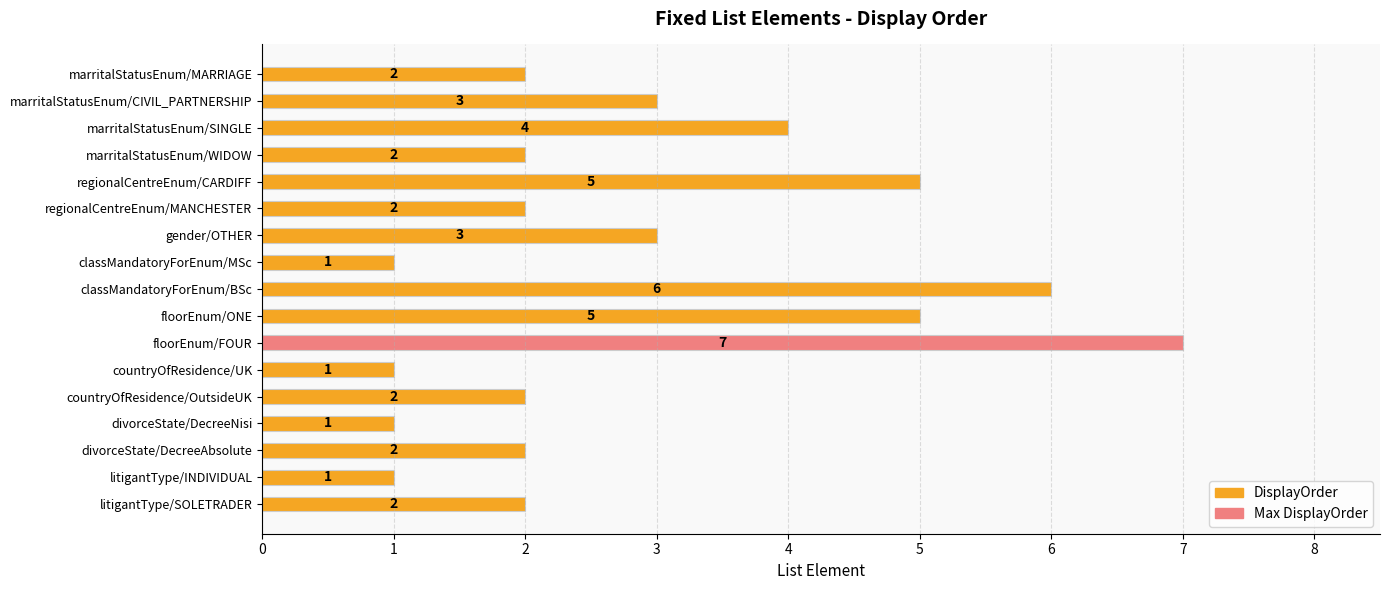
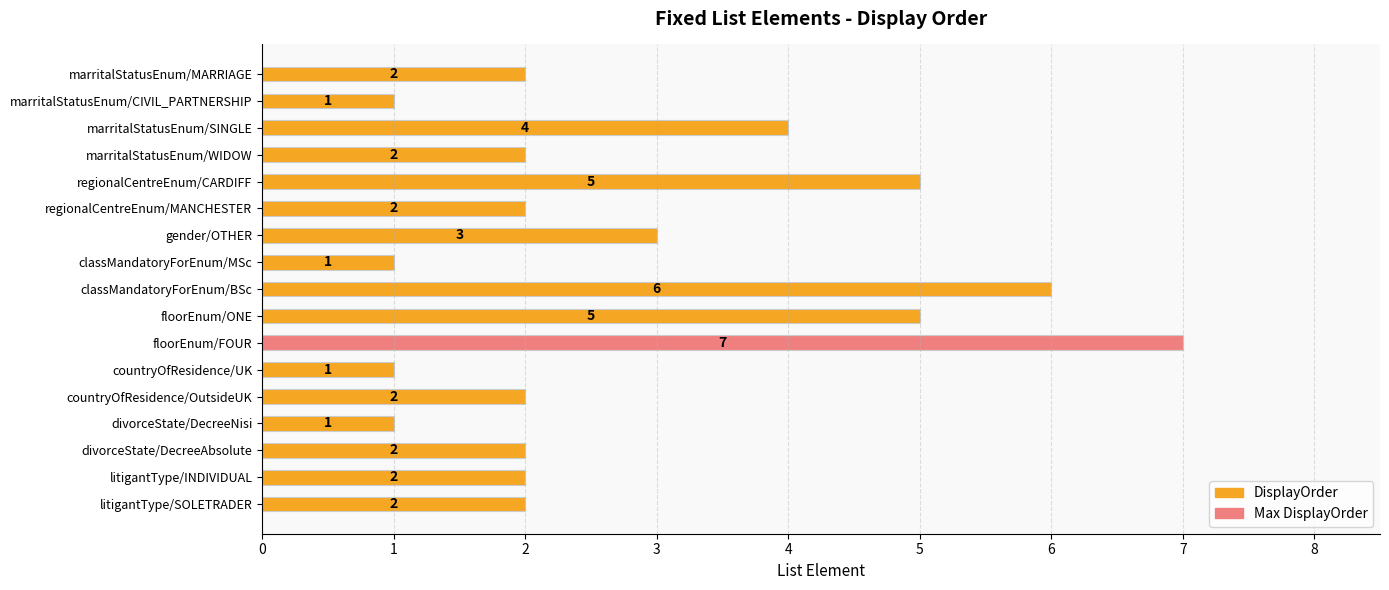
marritalStatusEnum/CIVIL_PARTNERSHIP: 3 -> 1
litigantType/INDIVIDUAL: 1 -> 2
